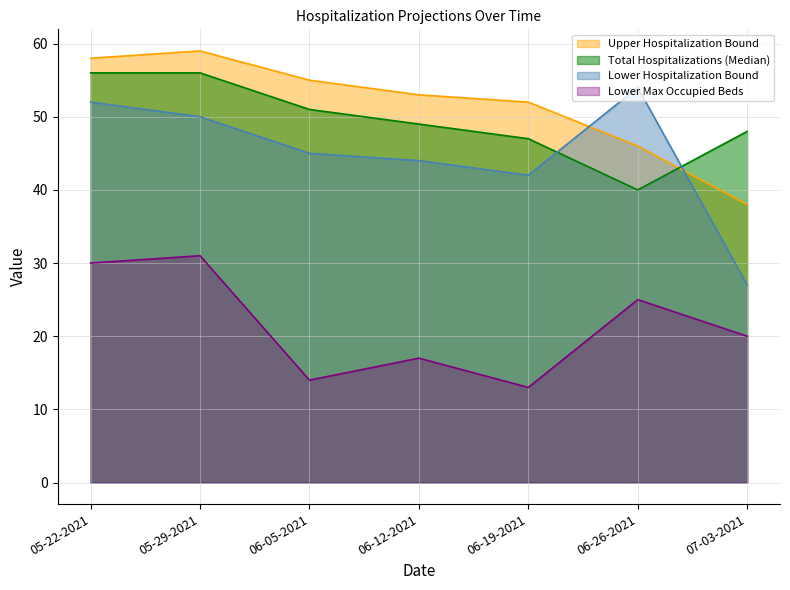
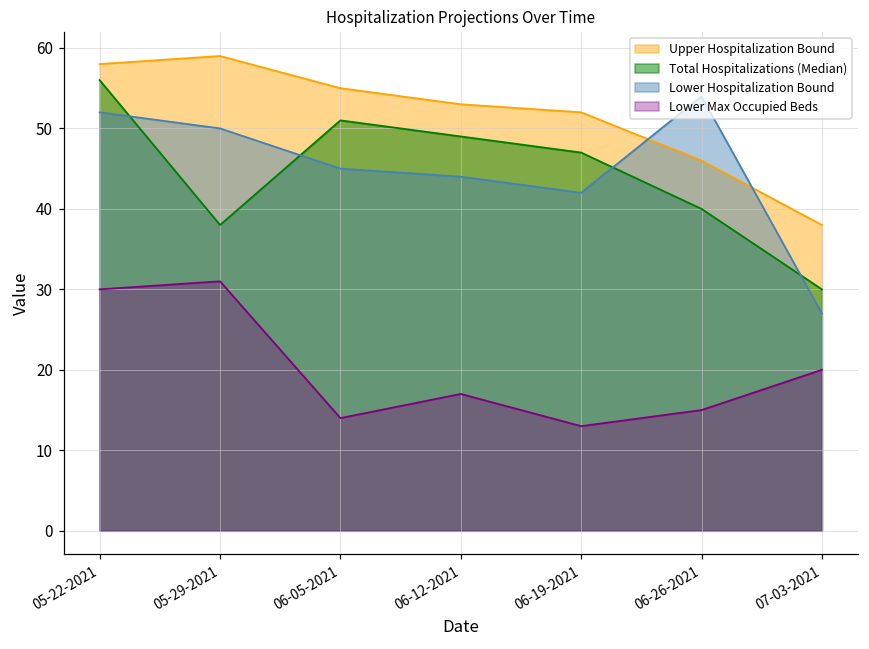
Total Hospitalizations (Median), 05-29-2021: 56 -> 38
Lower Max Occupied Beds, 06-26-2021: 25 -> 15
Total Hospitalizations (Median), 07-03-2021: 48 -> 30
